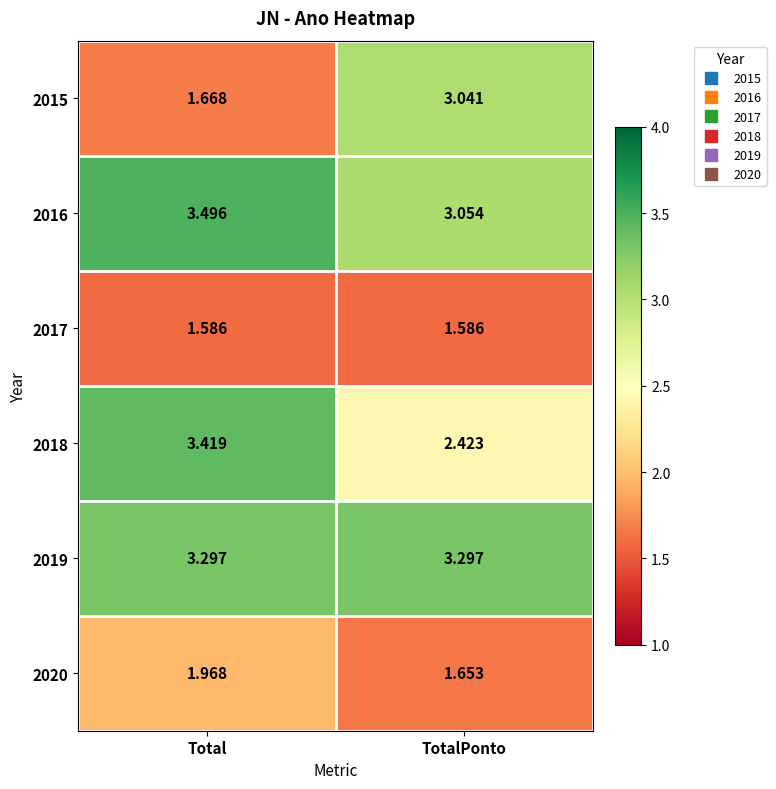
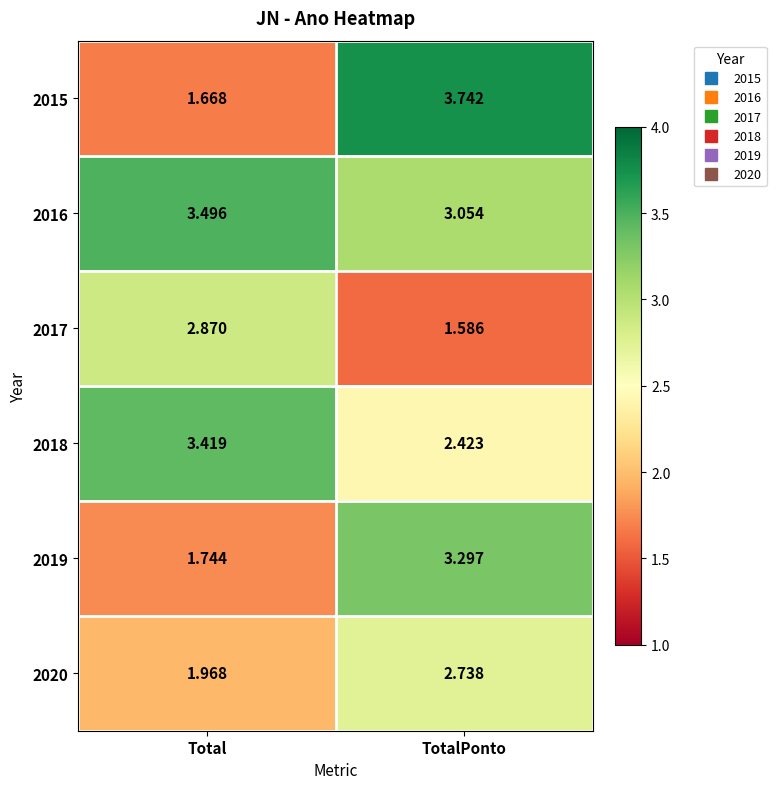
2015, TotalPonto: 3.041 -> 3.742
2017, Total: 1.586 -> 2.870
2019, Total: 3.297 -> 1.744
2020, TotalPonto: 1.653 -> 2.738
